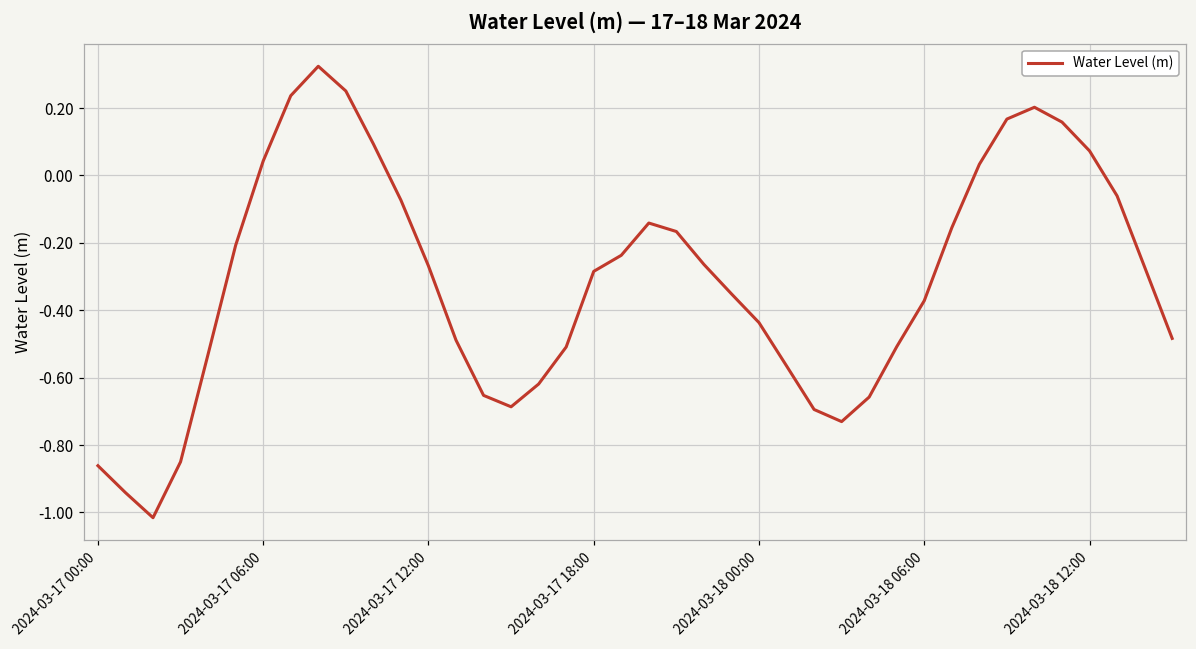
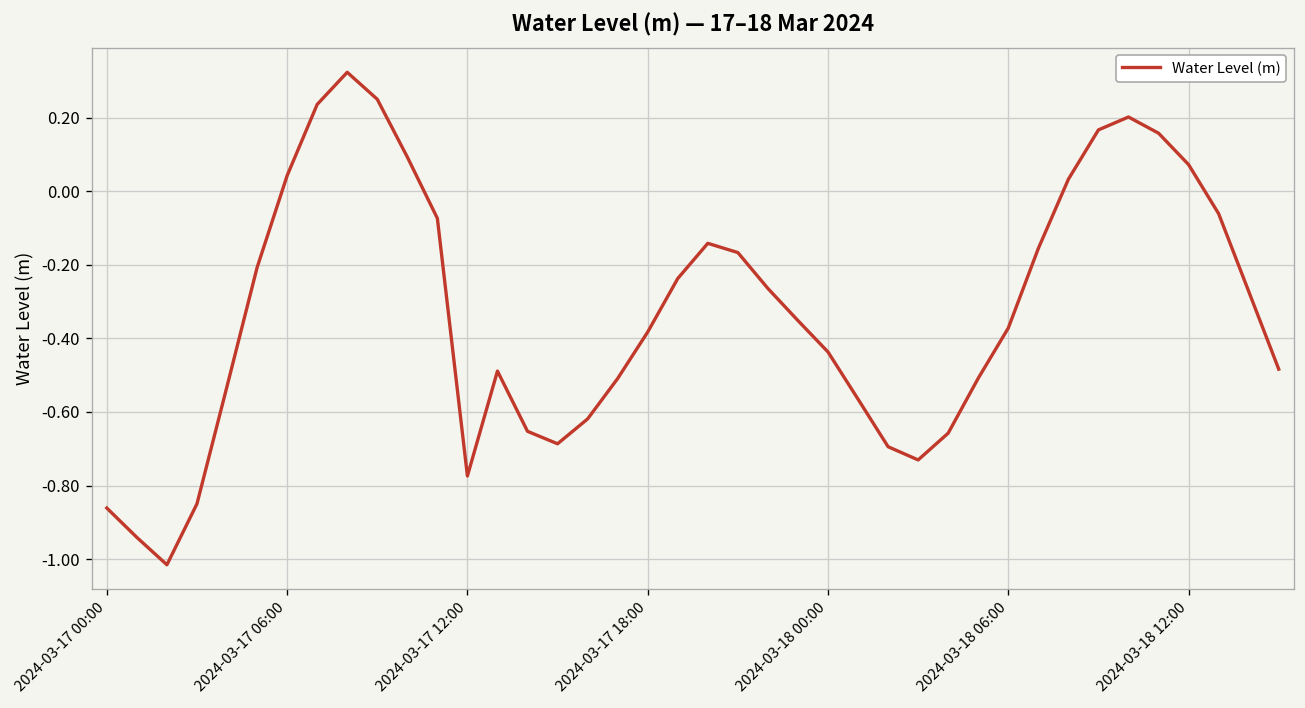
2024-03-17 12:00: -0.27 -> -0.77
2024-03-17 18:00: -0.28 -> -0.38
